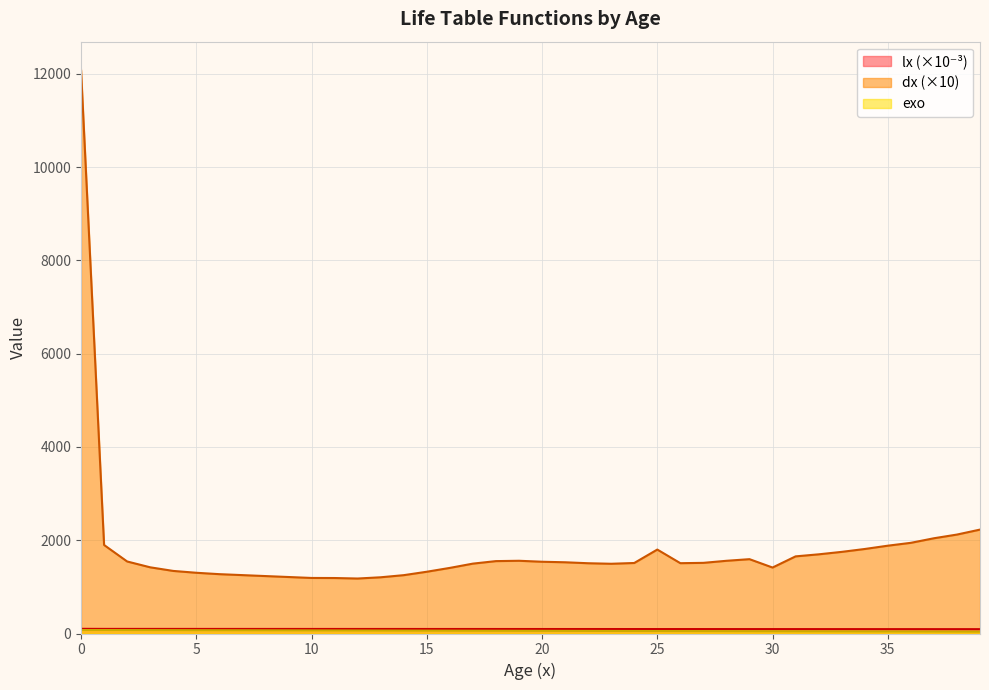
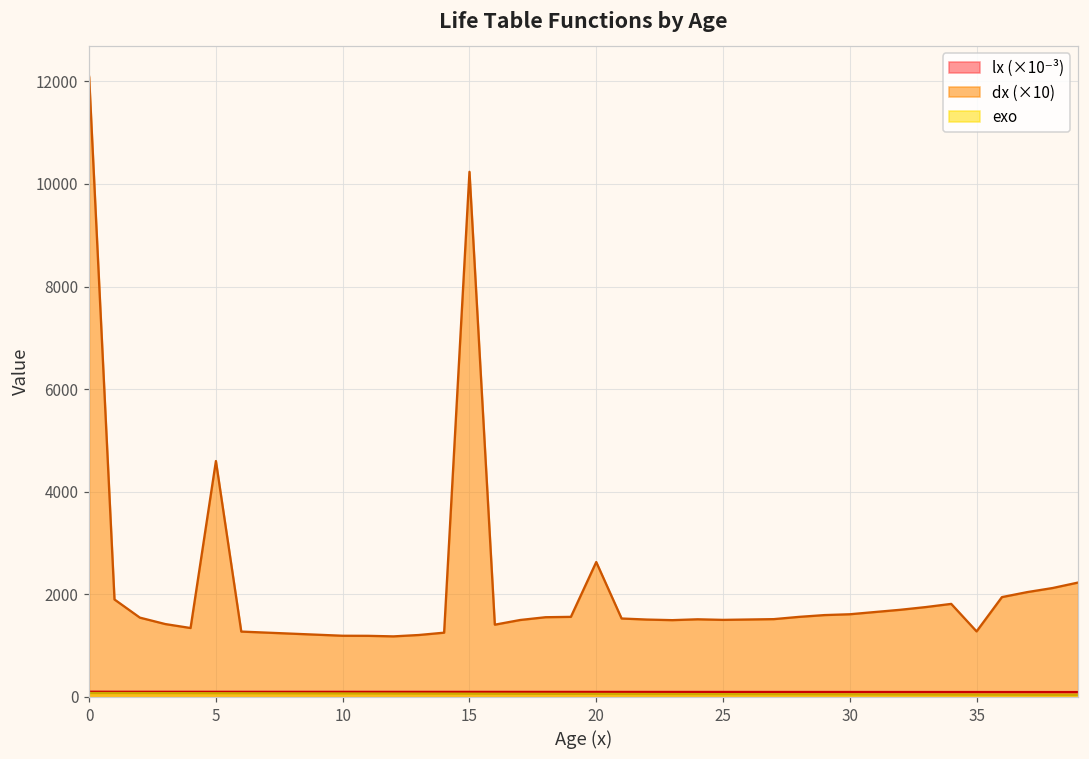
dx (×10), 5: 1300 -> 4600
dx (×10), 15: 1300 -> 10200
dx (×10), 20: 1500 -> 2600
dx (×10), 25: 1800 -> 1500
dx (×10), 30: 1400 -> 1600
dx (×10), 35: 1900 -> 1300
